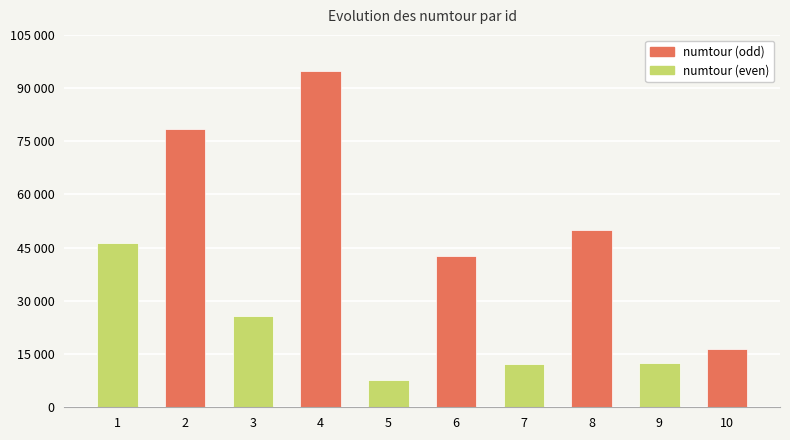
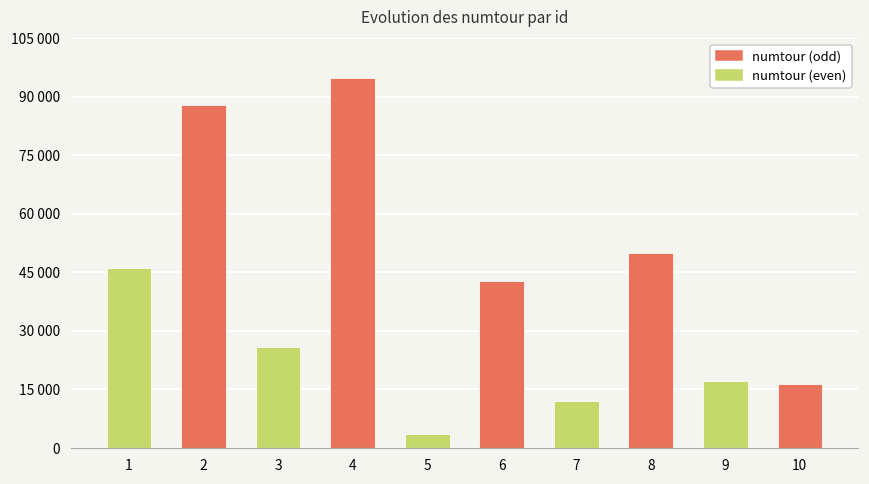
2: 78000 -> 88000
5: 8000 -> 4000
9: 12000 -> 17000
